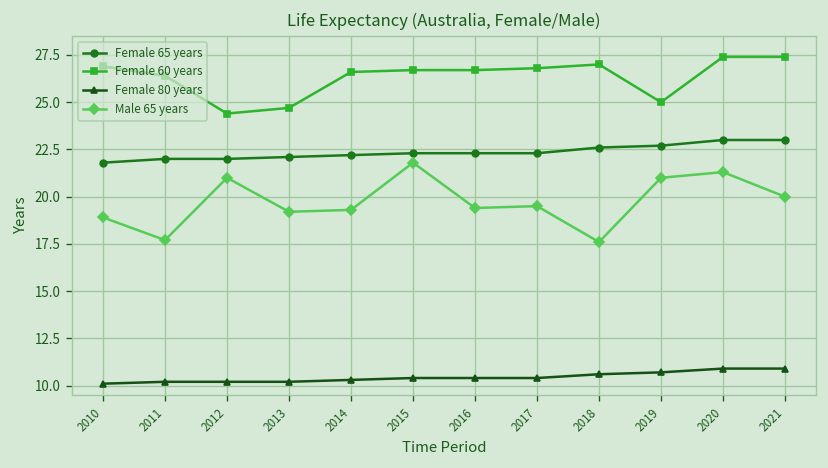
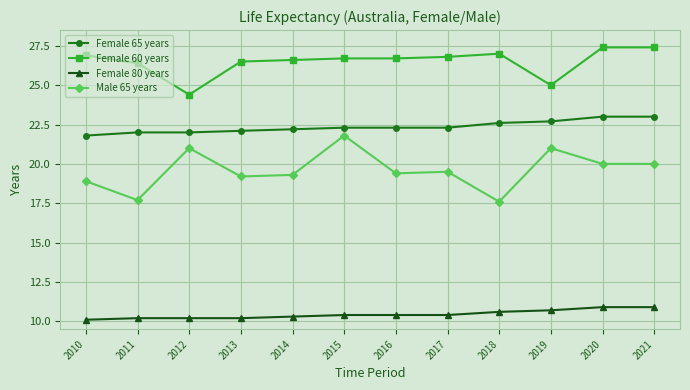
Female 60 years, 2013: 24.7 -> 26.5
Male 65 years, 2020: 21.3 -> 20.0
